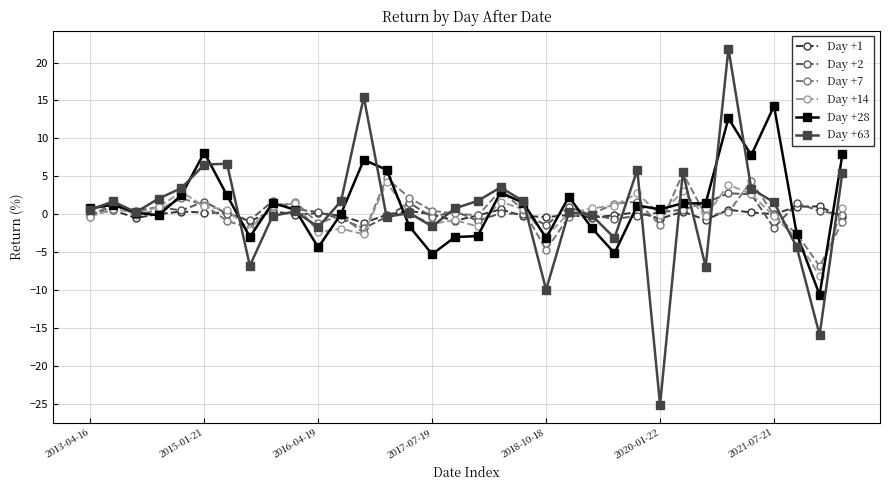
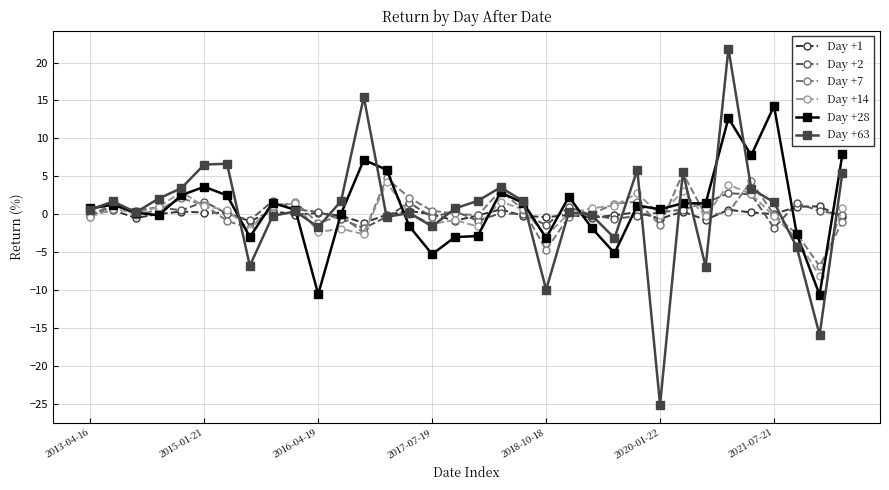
Day +28, 2015-01-21: 8 -> 4
Day +28, 2016-04-19: -4 -> -11
